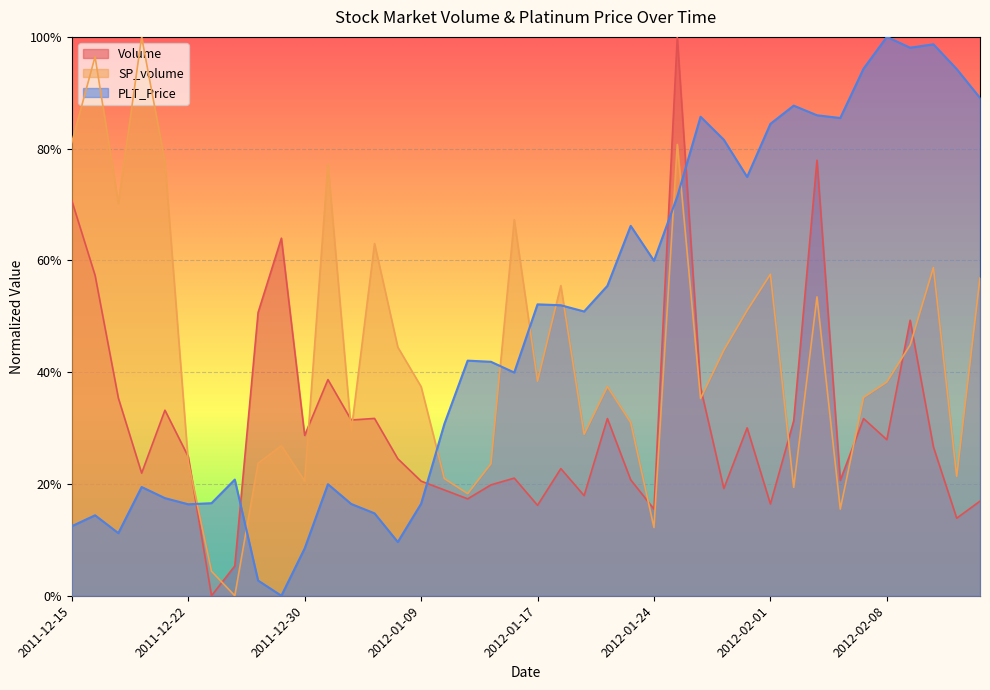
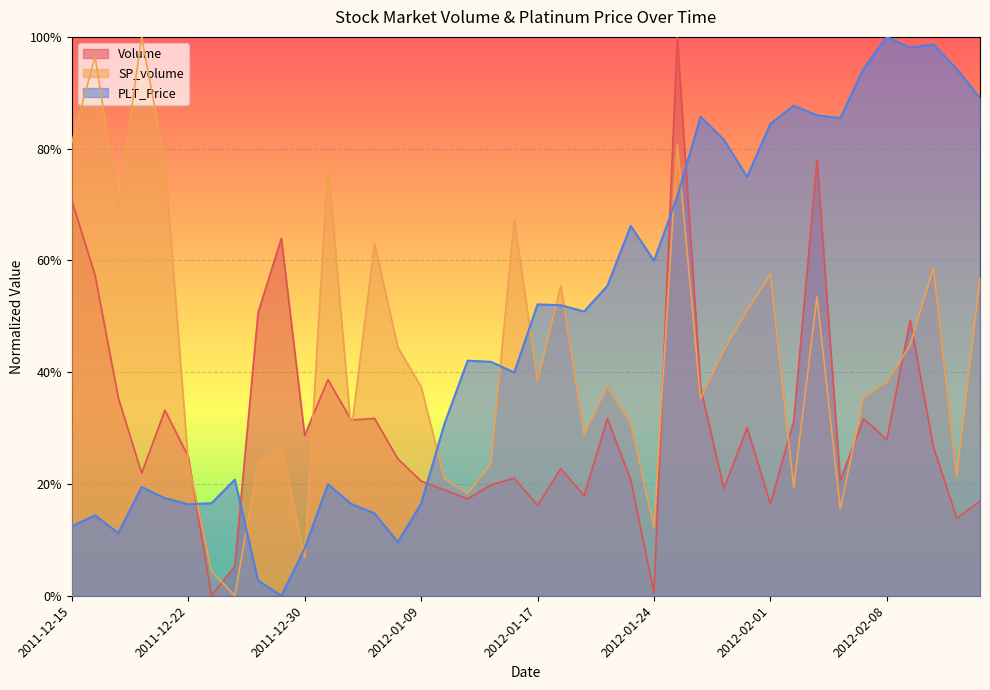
SP_volume, 2011-12-30: 21% -> 7%
Volume, 2012-01-24: 16% -> 1%
